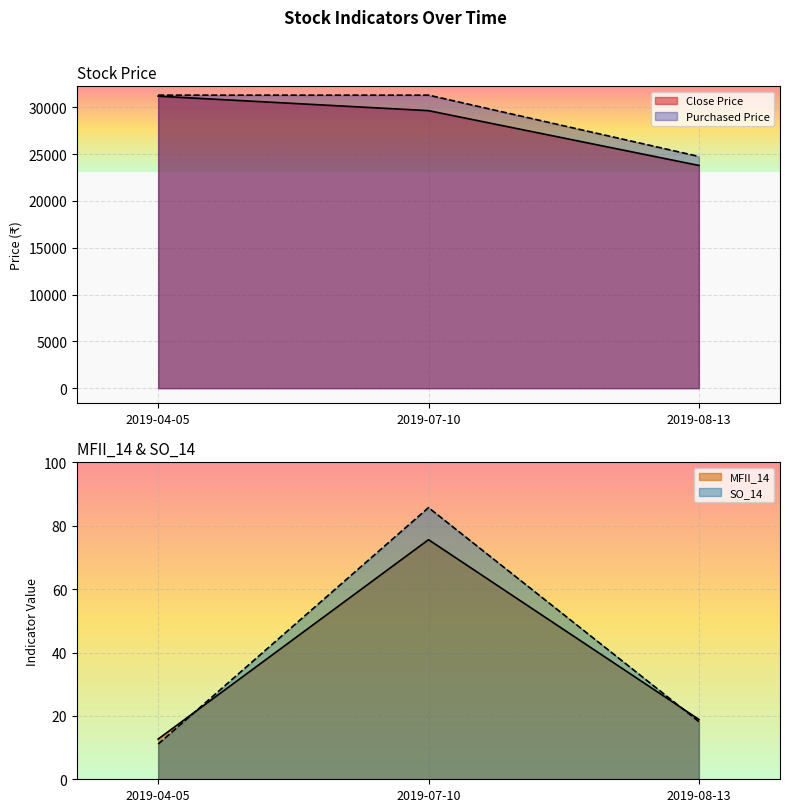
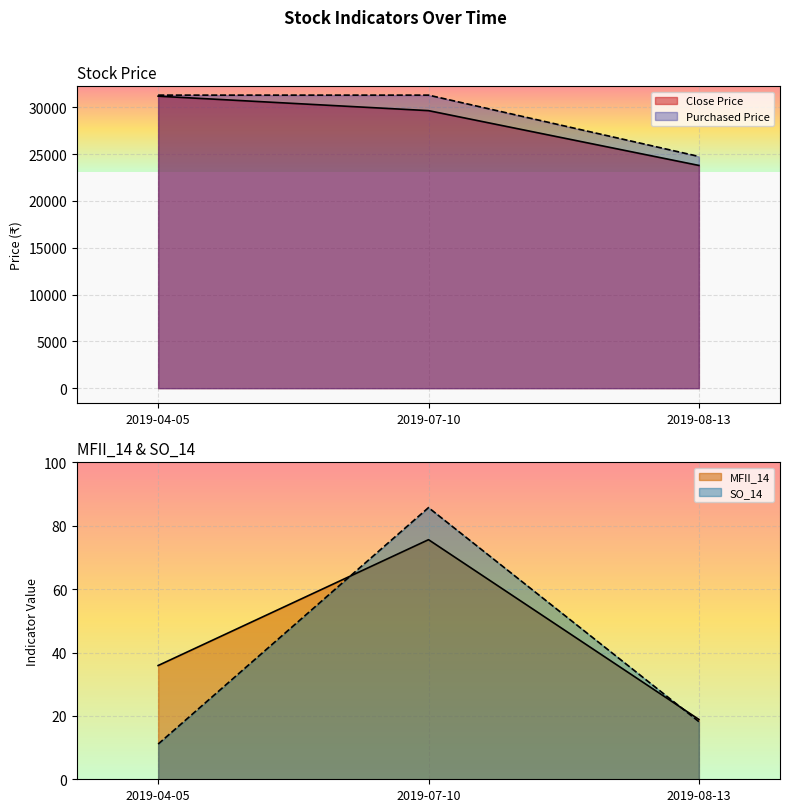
MFII_14 & SO_14, MFII_14, 2019-04-05: 13 -> 36
